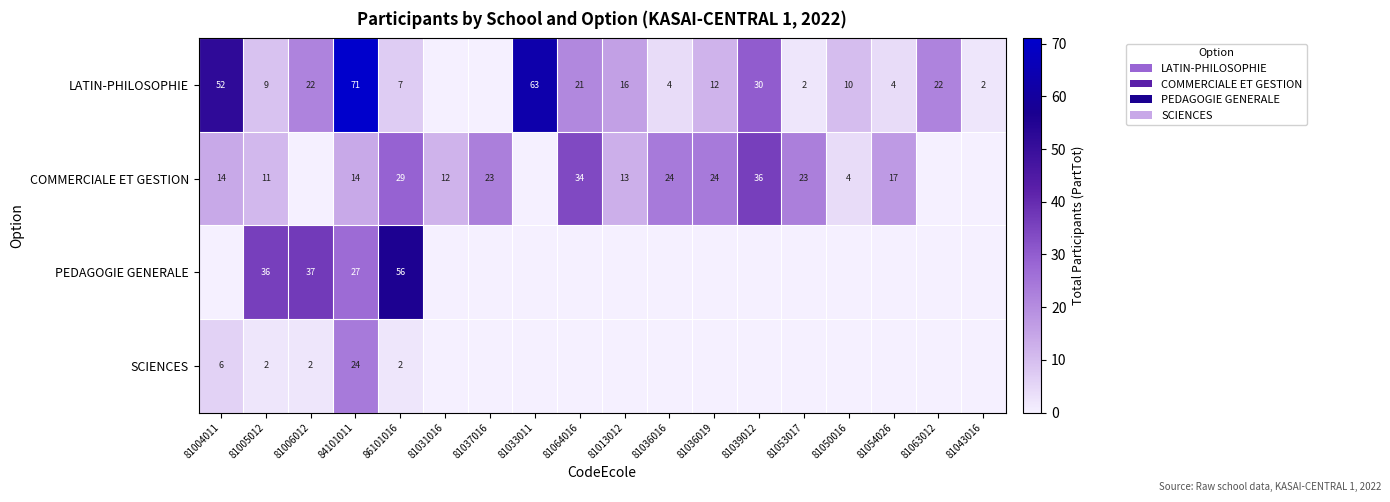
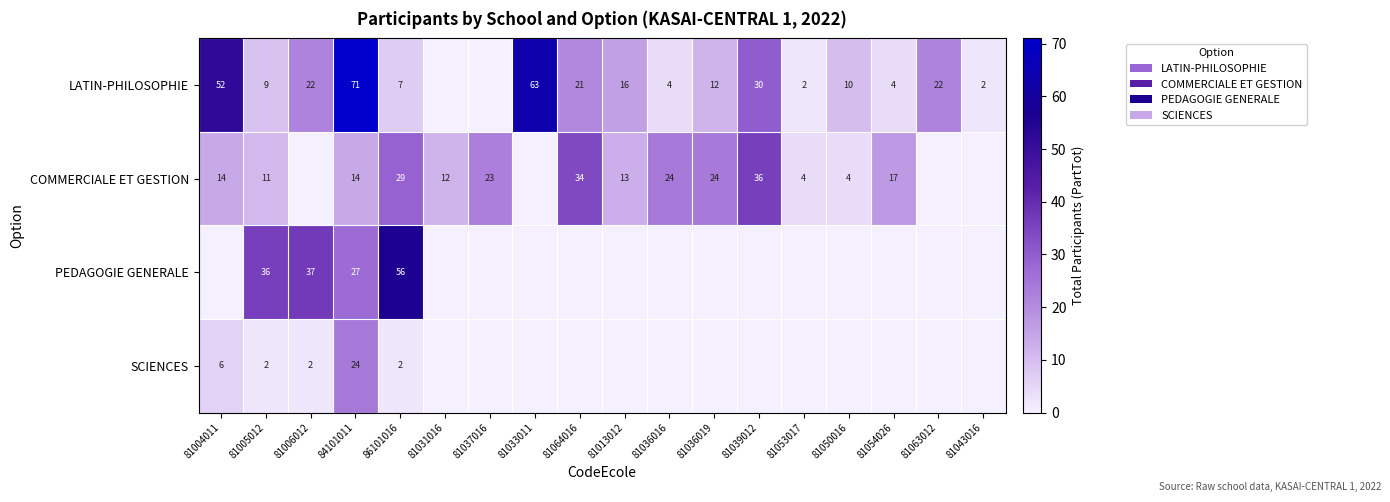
COMMERCIALE ET GESTION, 81053017: 23 -> 4
